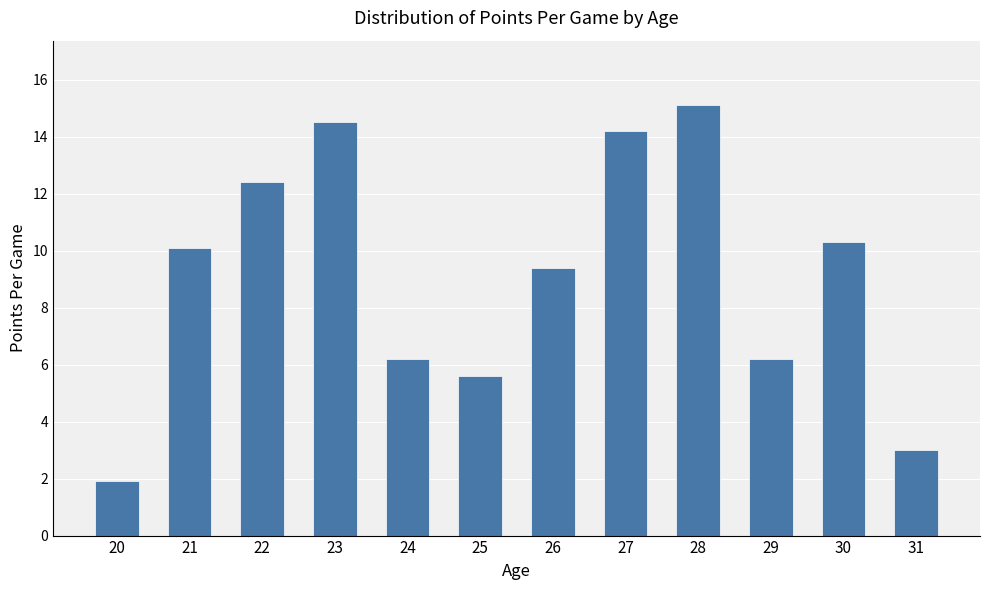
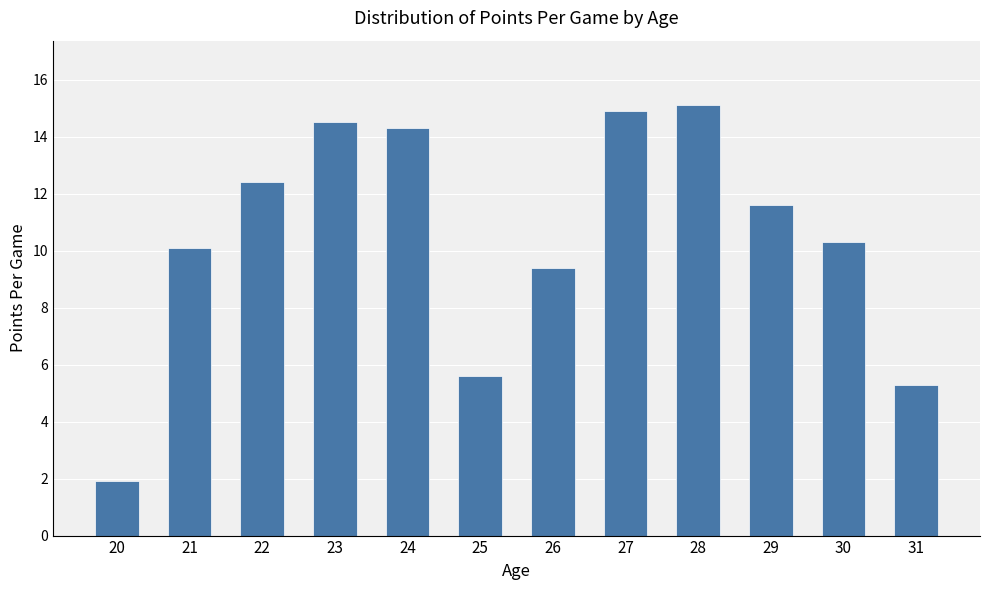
24: 6.2 -> 14.3
27: 14.2 -> 14.9
29: 6.2 -> 11.6
31: 3.0 -> 5.3
